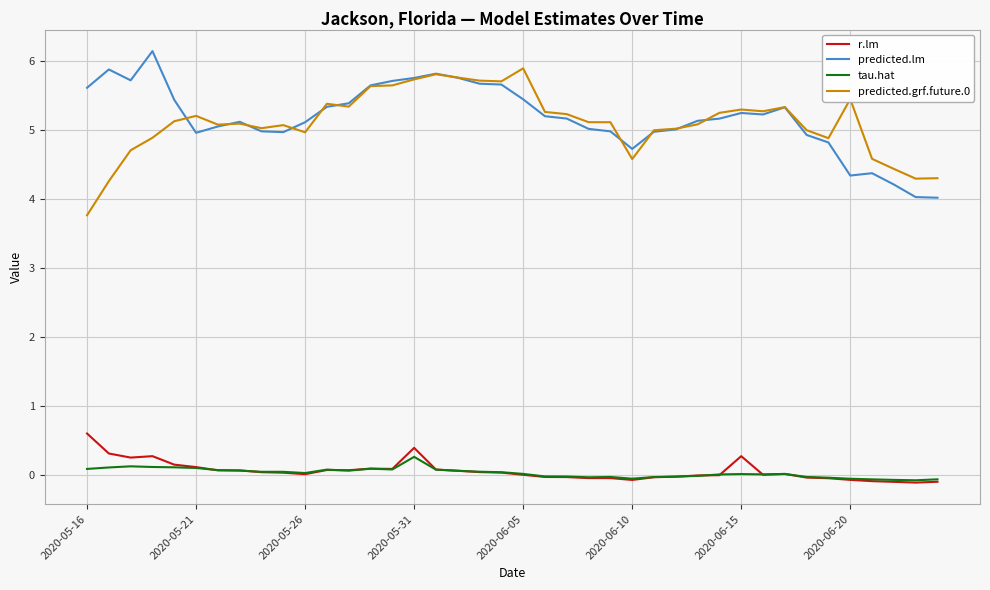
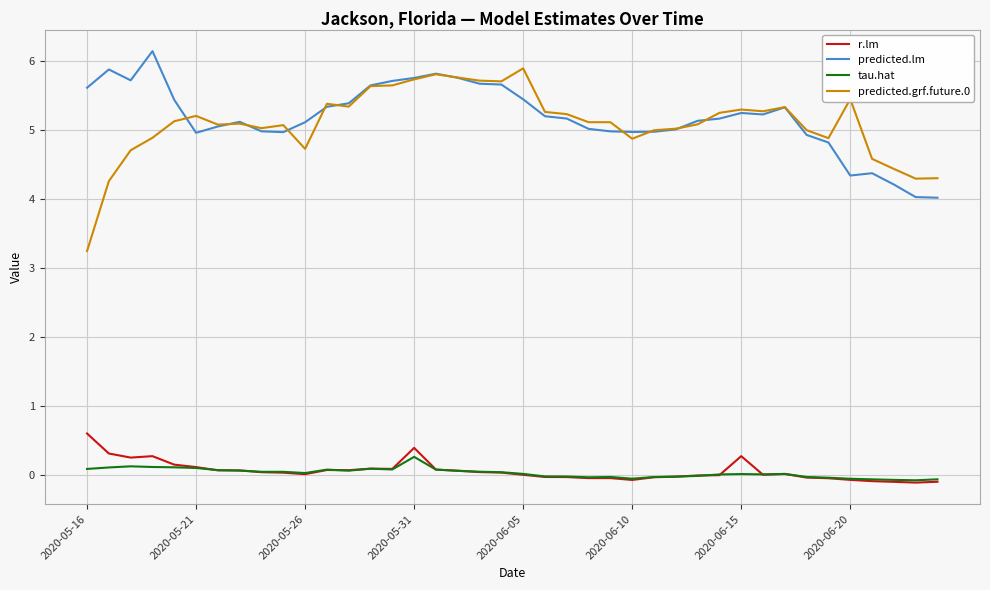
predicted.grf.future.0, 2020-05-16: 3.8 -> 3.2
predicted.grf.future.0, 2020-05-26: 5.0 -> 4.7
predicted.lm, 2020-06-10: 4.7 -> 5.0
predicted.grf.future.0, 2020-06-10: 4.6 -> 4.9
